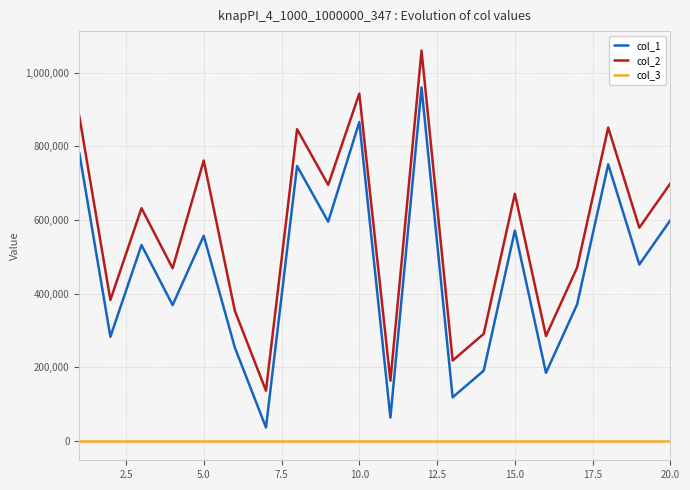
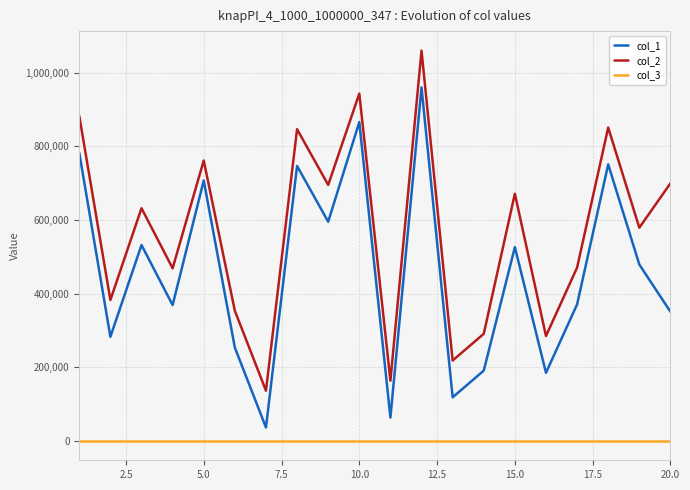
col_1, 5.0: 560,000 -> 710,000
col_1, 15.0: 570,000 -> 530,000
col_1, 20.0: 600,000 -> 350,000
